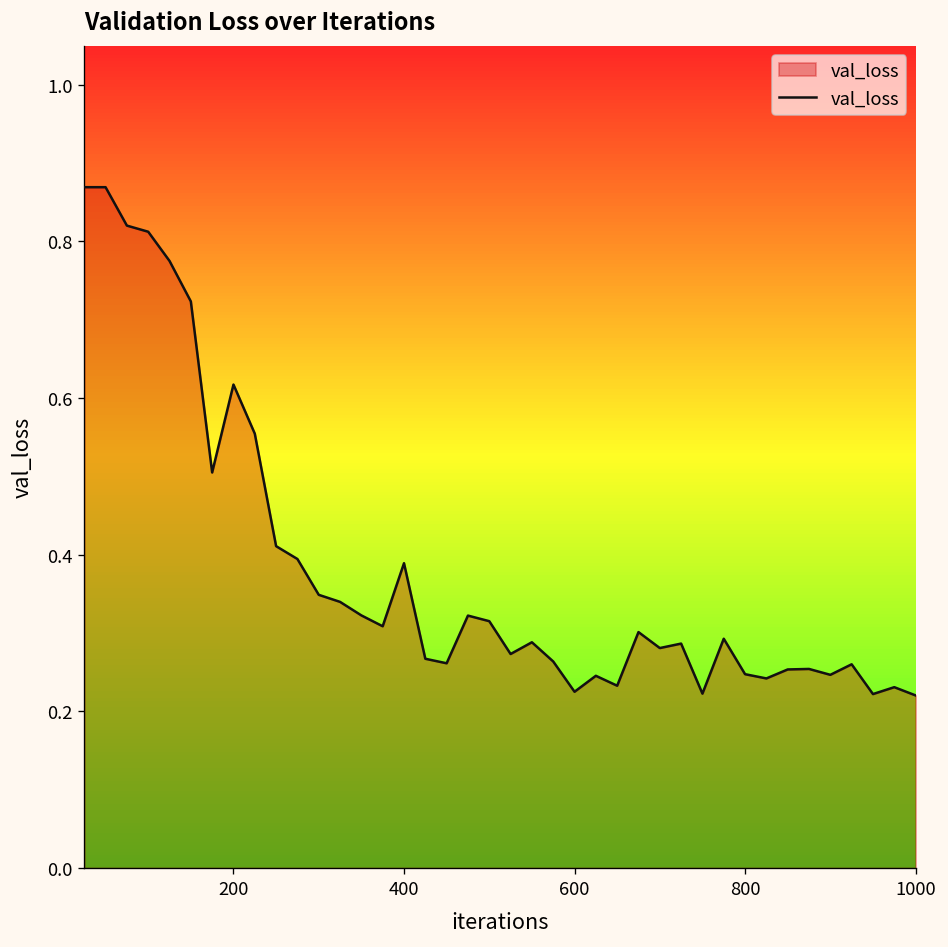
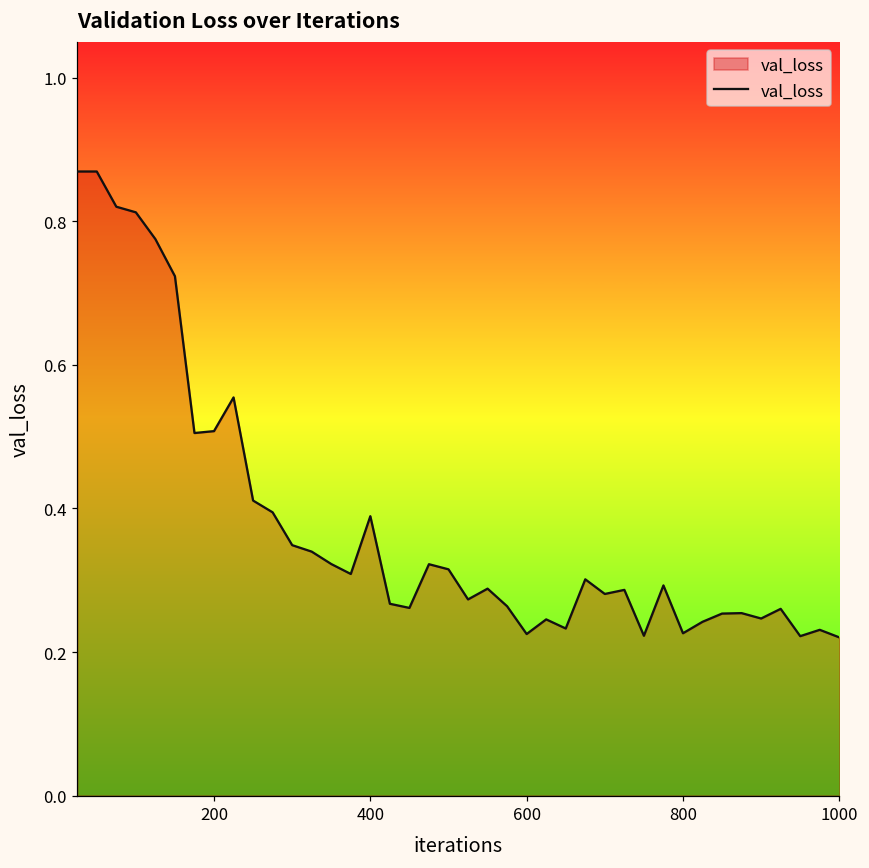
200: 0.62 -> 0.51
800: 0.25 -> 0.23
